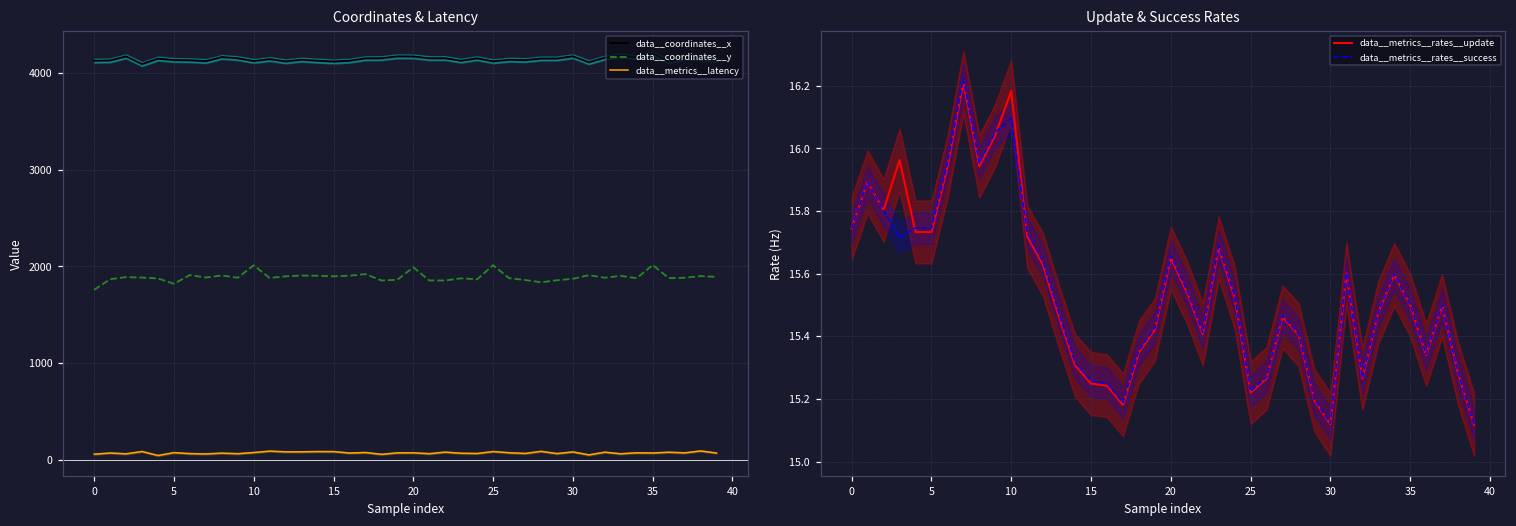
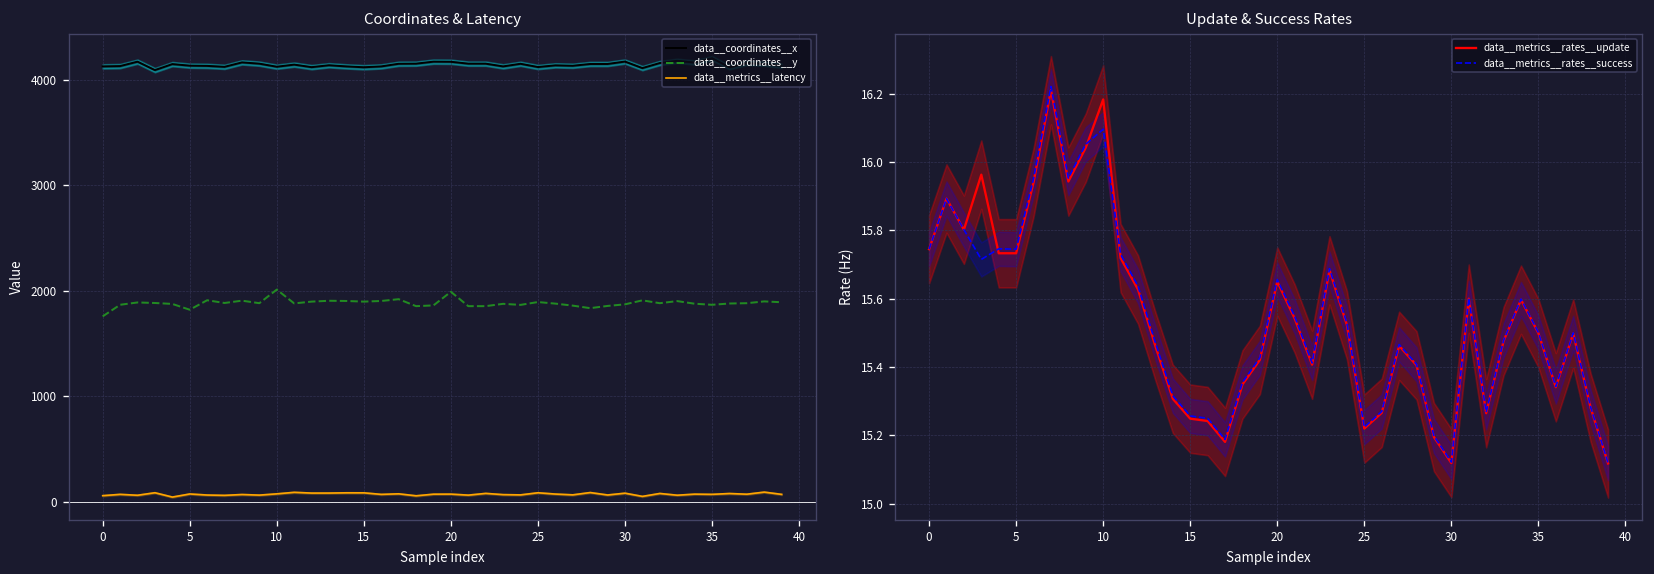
Coordinates & Latency, data__coordinates__y, 25: 2000 -> 1900
Coordinates & Latency, data__coordinates__y, 35: 2000 -> 1900
